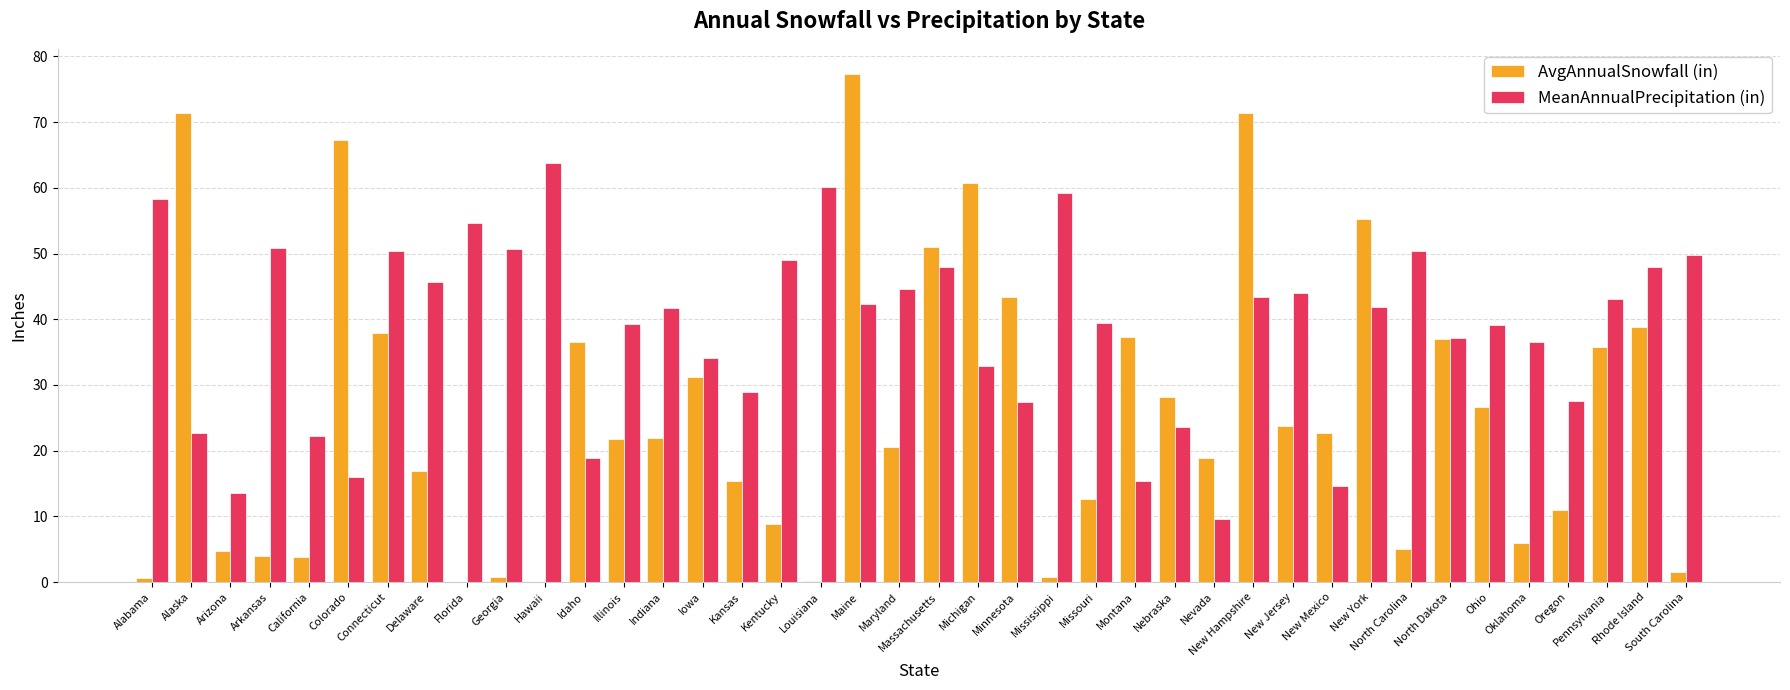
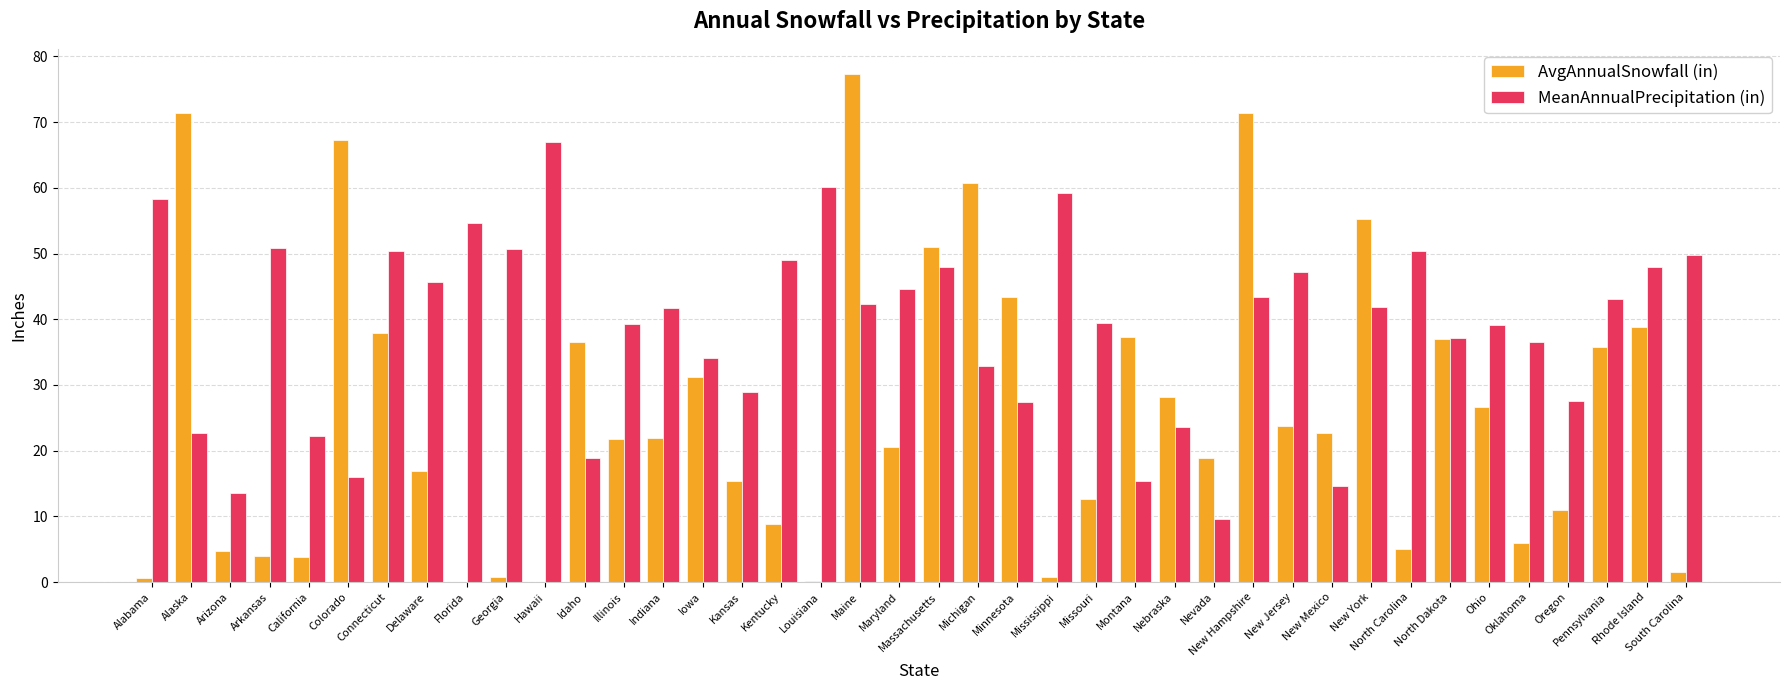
MeanAnnualPrecipitation (in), Hawaii: 64 -> 67
MeanAnnualPrecipitation (in), New Jersey: 44 -> 47
